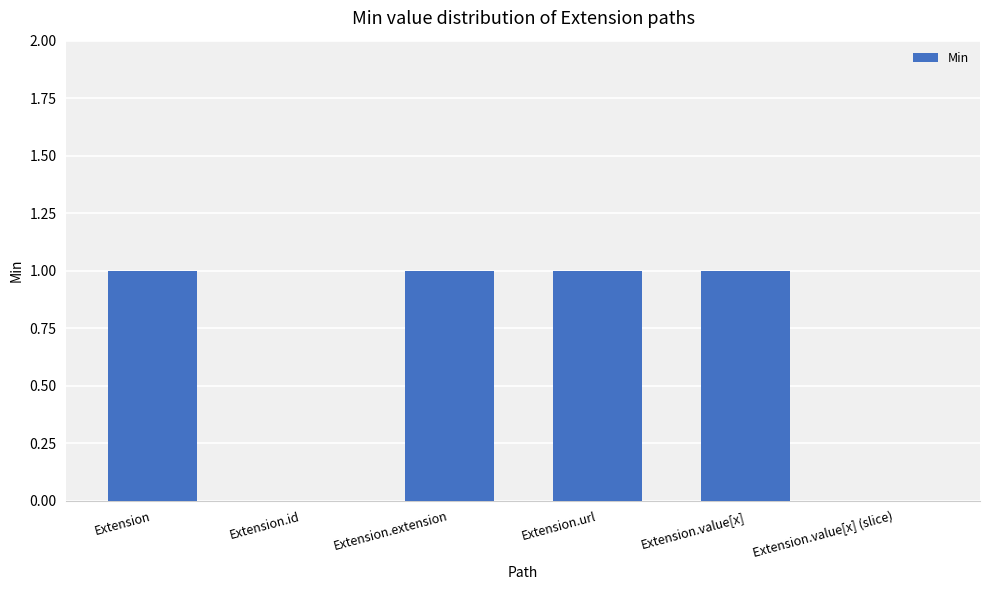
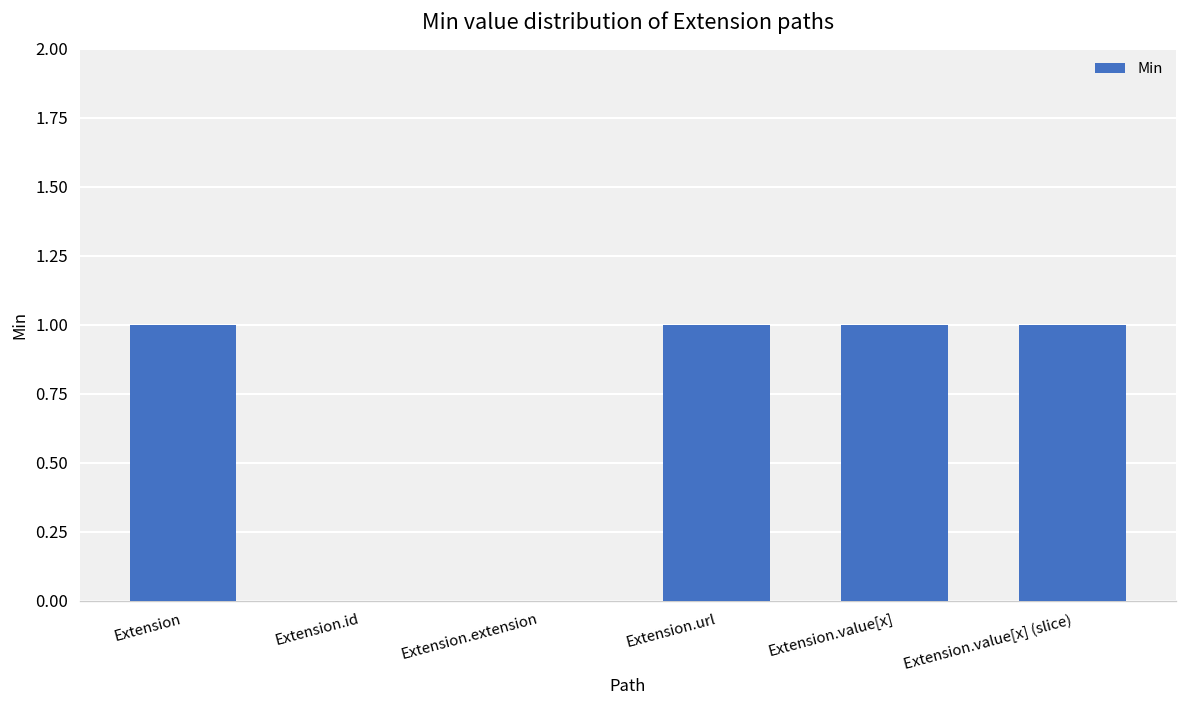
Extension.extension: 1 -> 0
Extension.value[x] (slice): 0 -> 1
